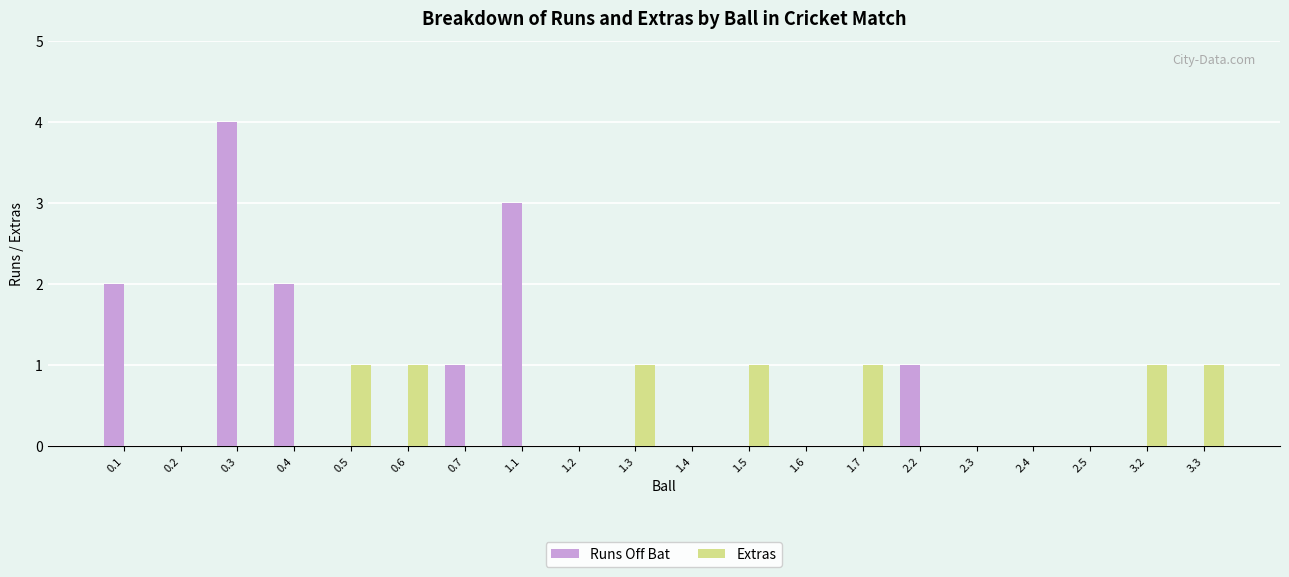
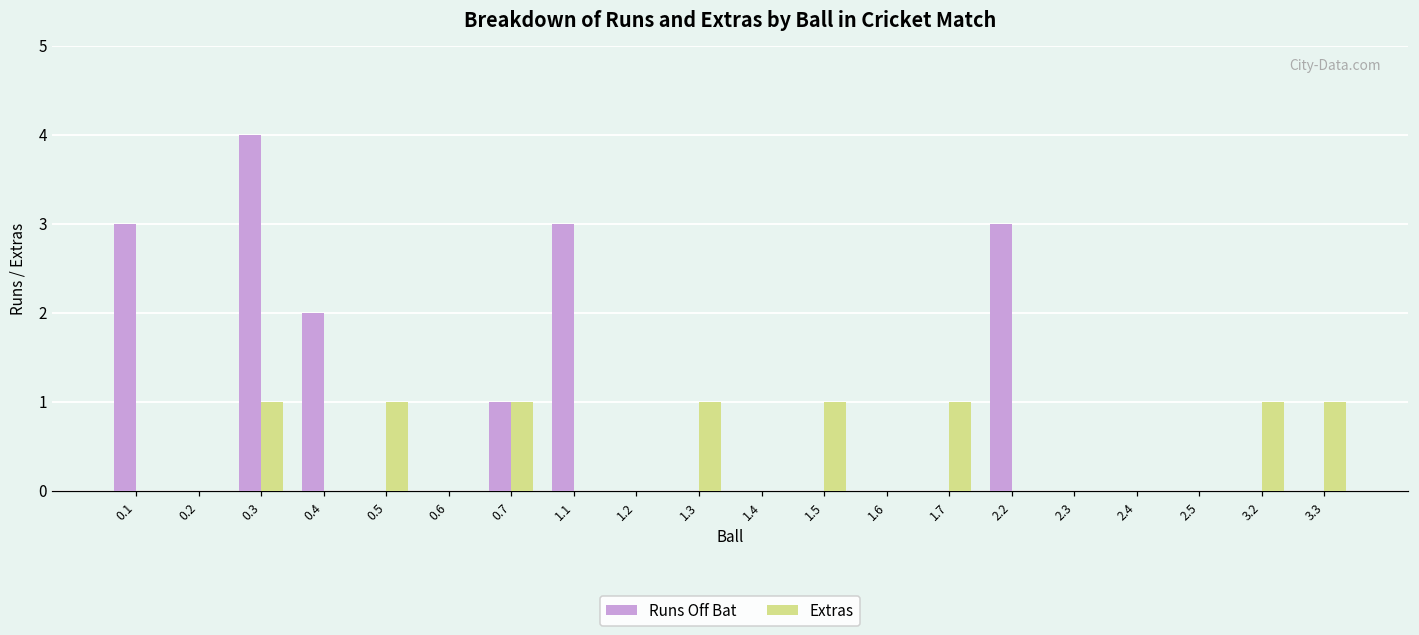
Runs Off Bat, 0.1: 2 -> 3
Extras, 0.3: 0 -> 1
Extras, 0.6: 1 -> 0
Extras, 0.7: 0 -> 1
Runs Off Bat, 2.2: 1 -> 3
